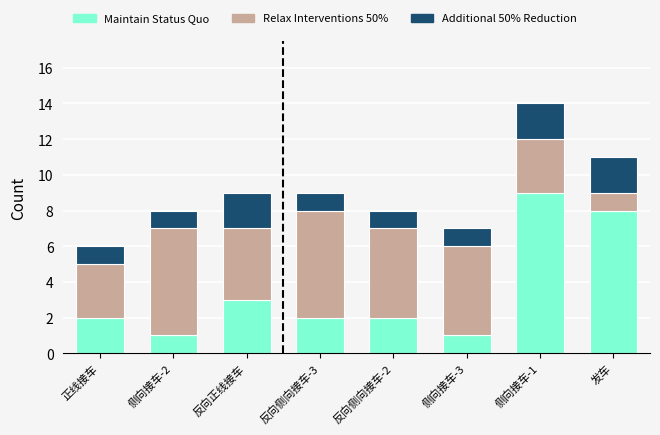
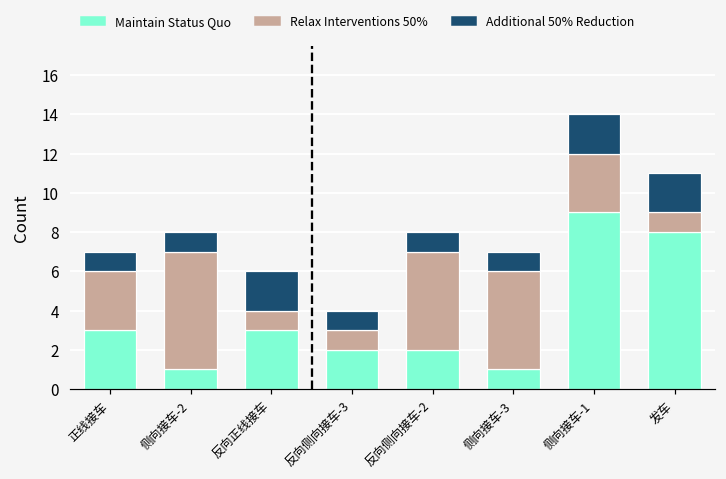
Maintain Status Quo, 正线接车: 2 -> 3
Relax Interventions 50%, 反向正线接车: 4 -> 1
Relax Interventions 50%, 反向侧向接车-3: 6 -> 1
